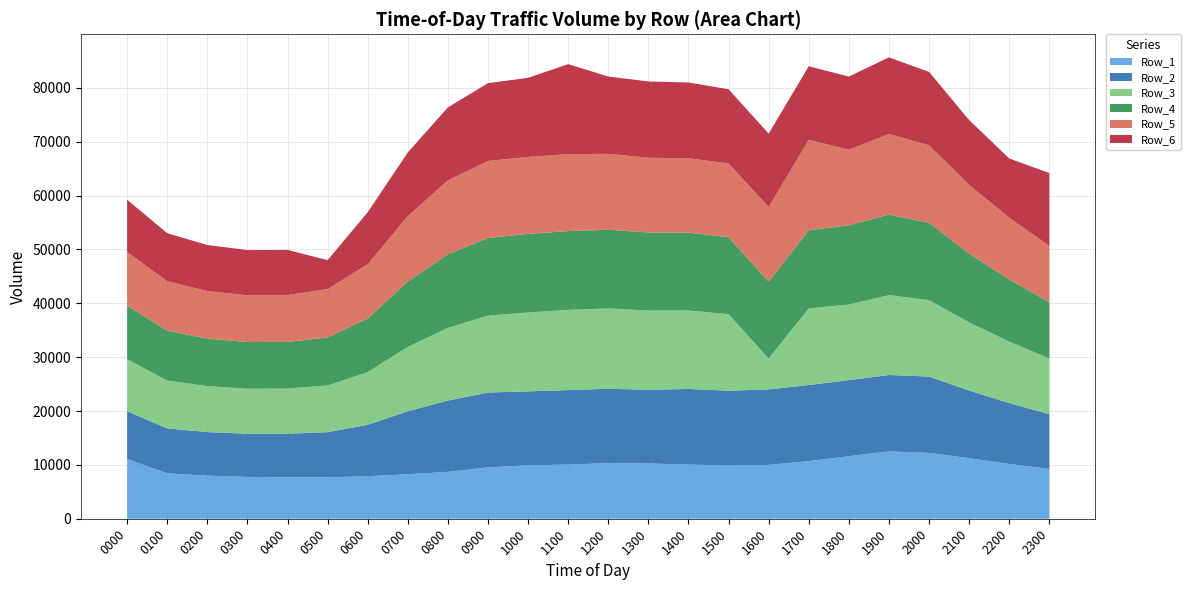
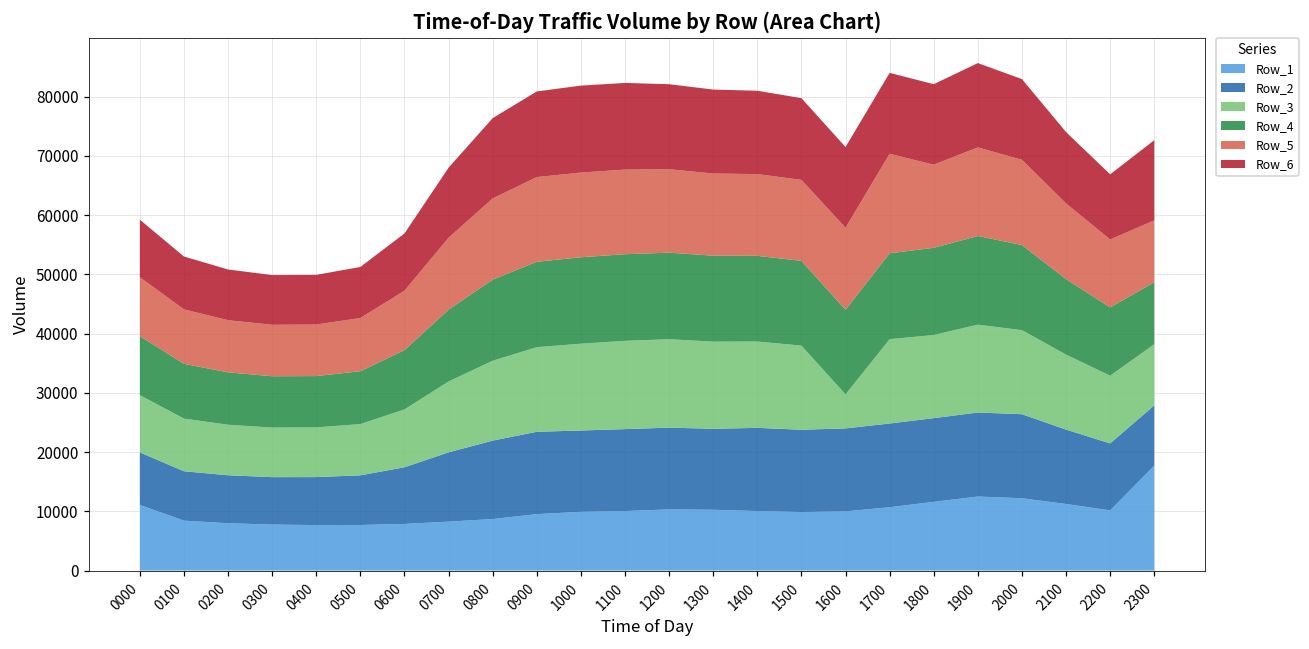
Row_6, 0500: 5000 -> 9000
Row_6, 1100: 17000 -> 15000
Row_1, 2300: 9000 -> 18000
